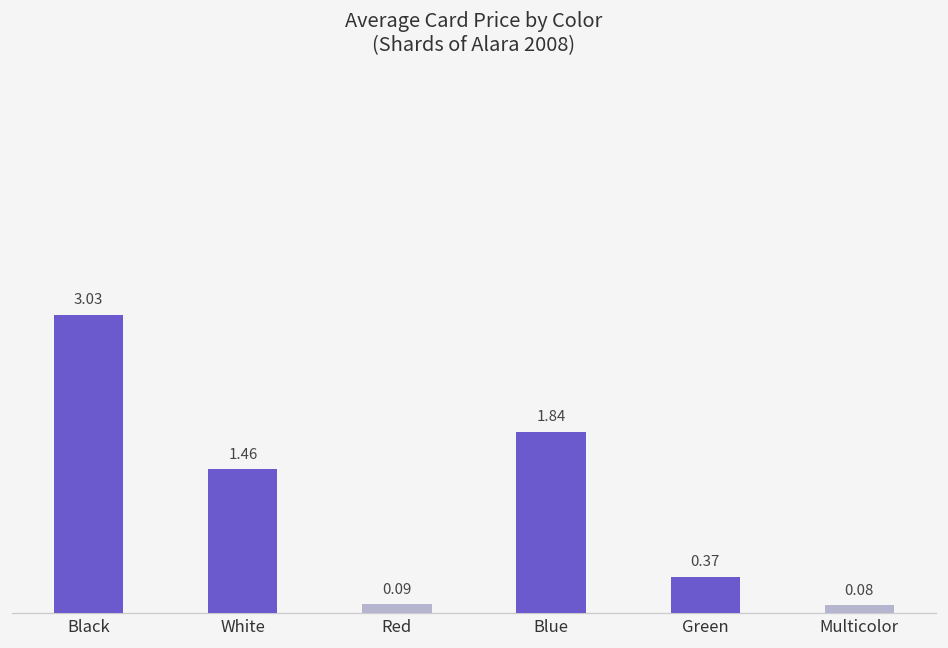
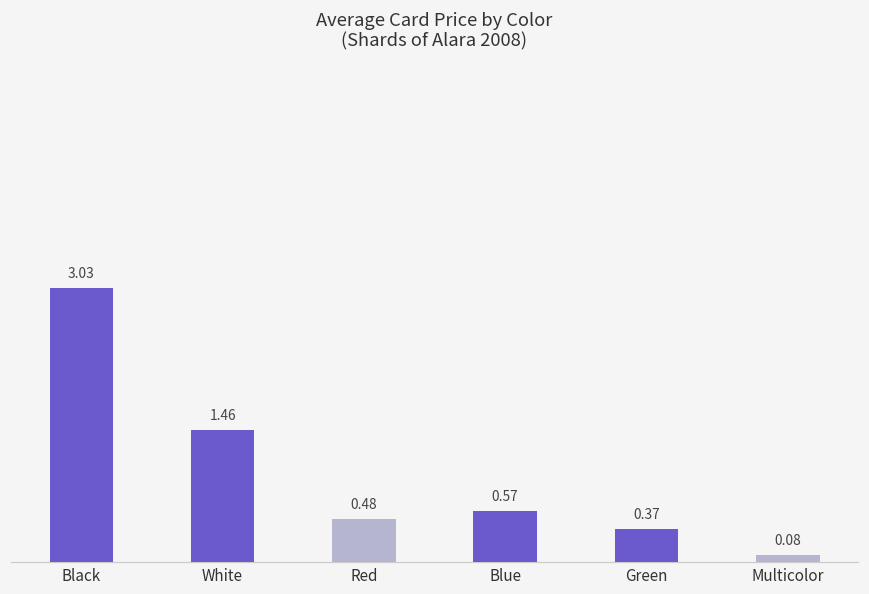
Red: 0.09 -> 0.48
Blue: 1.84 -> 0.57
